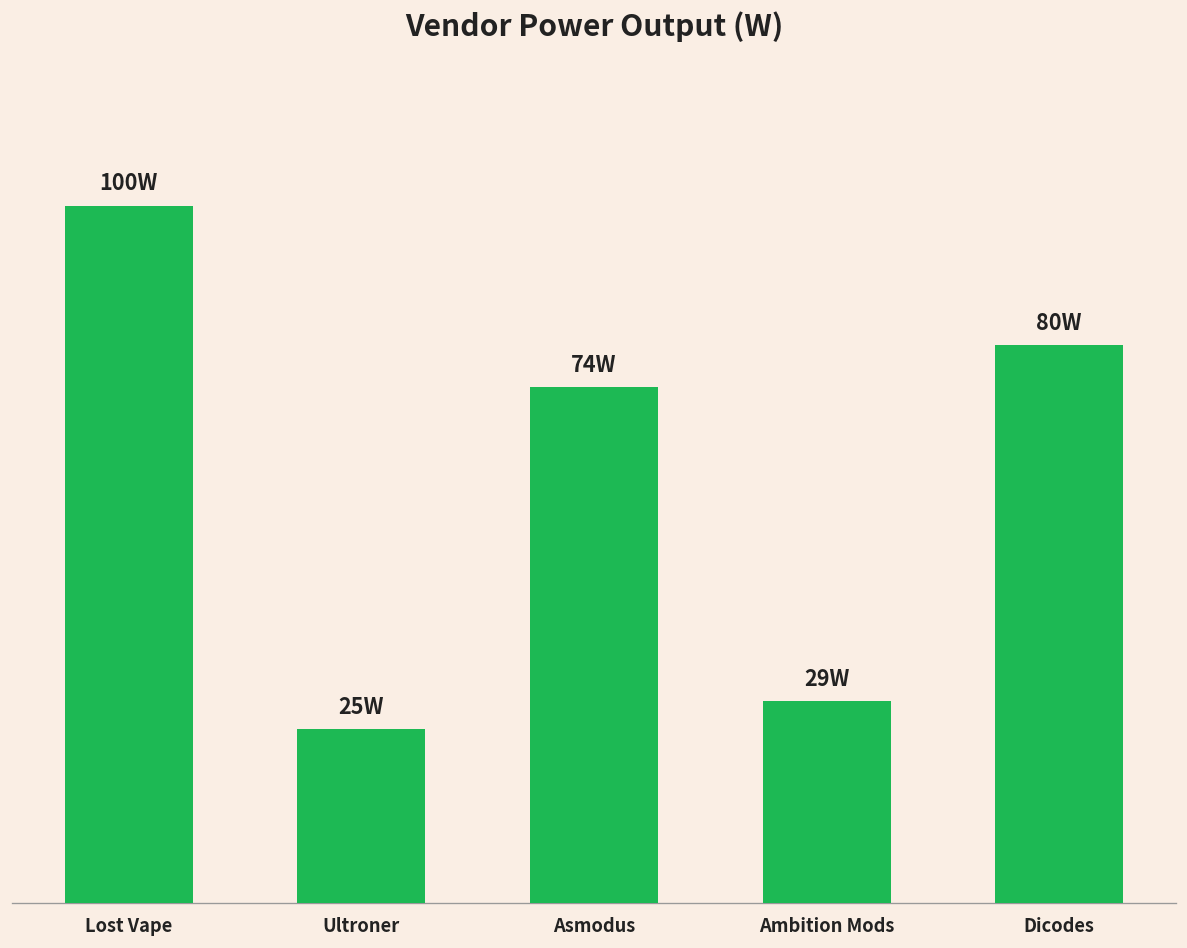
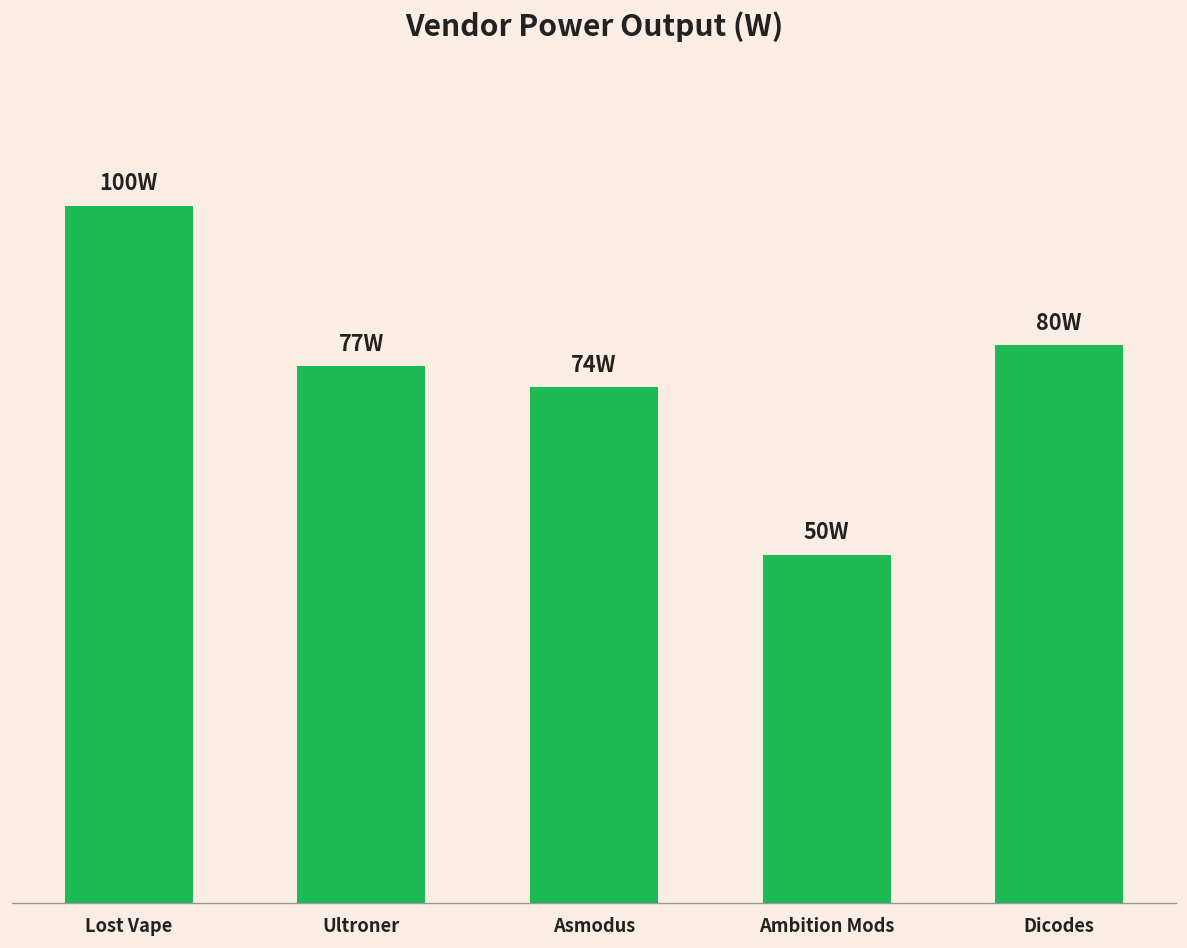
Ultroner: 25W -> 77W
Ambition Mods: 29W -> 50W
